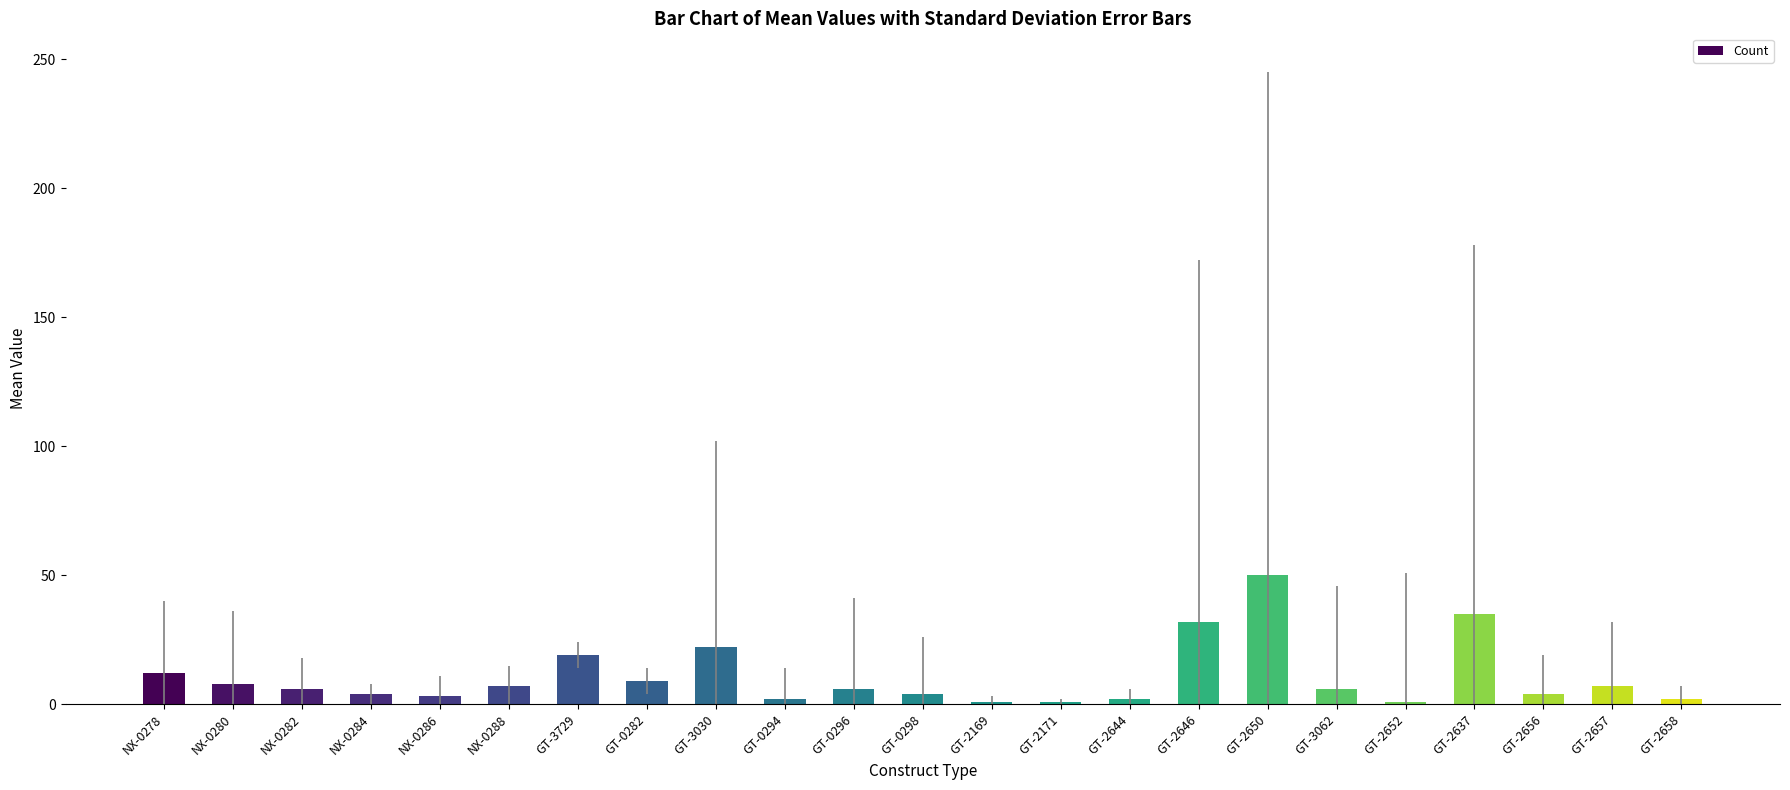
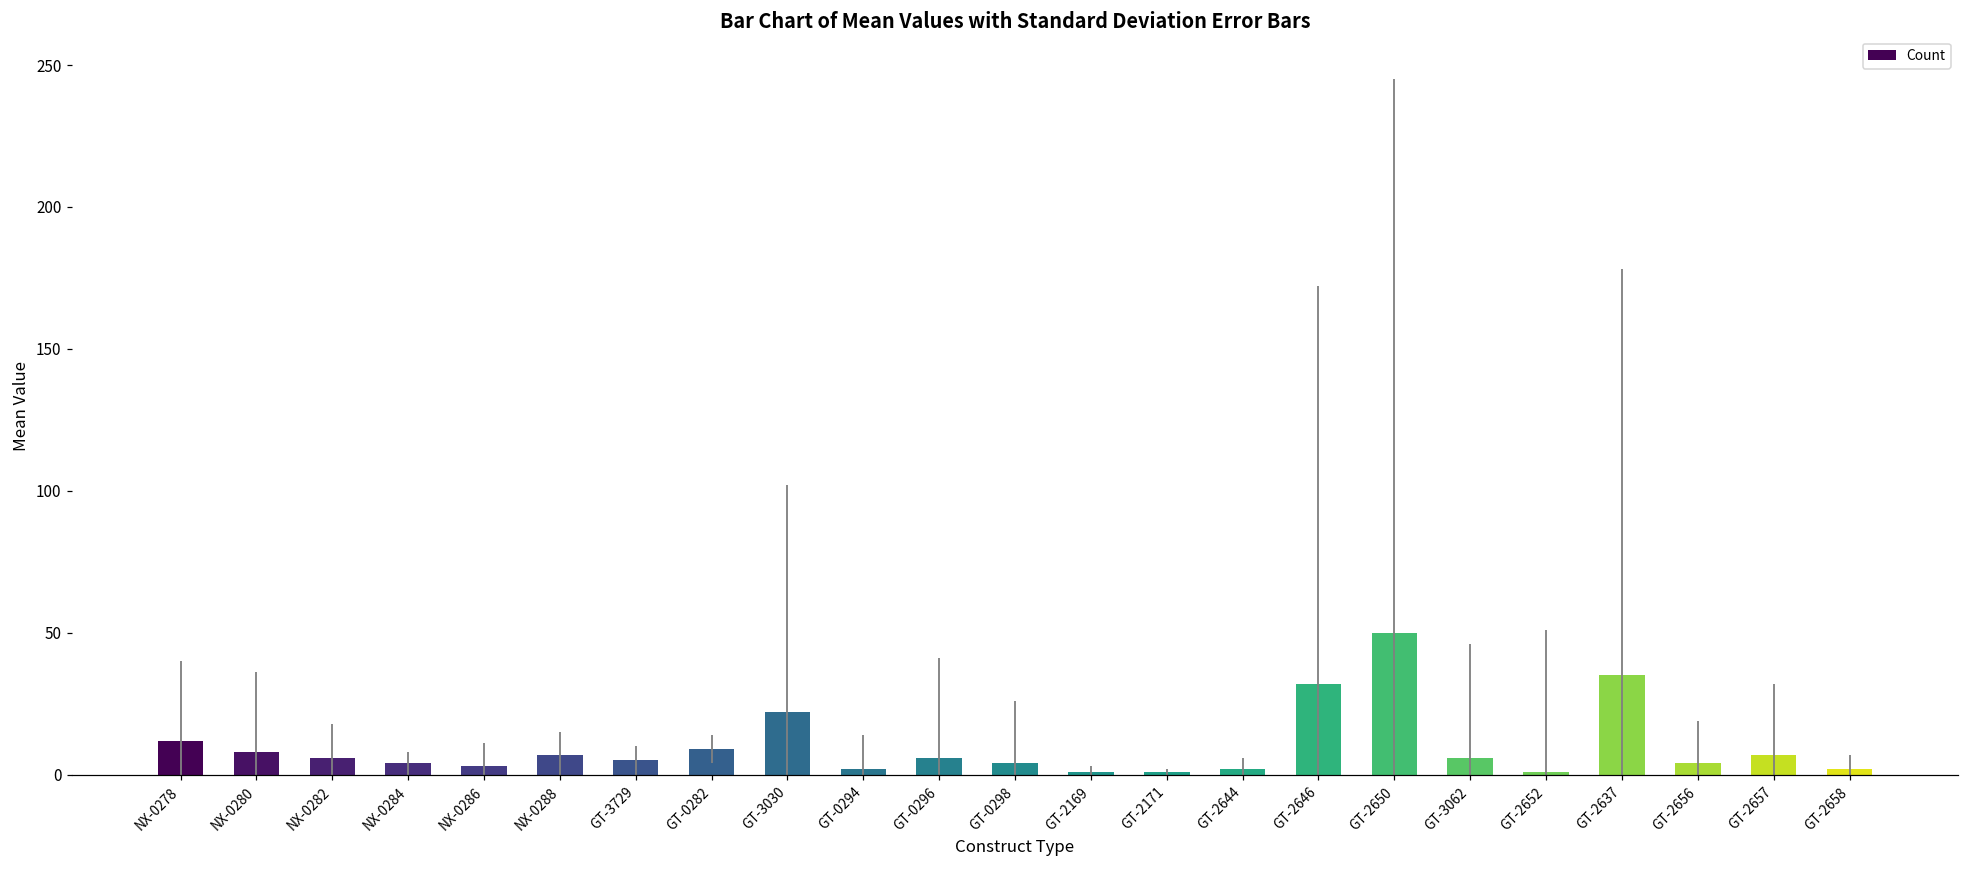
GT-3729: 19 -> 5
